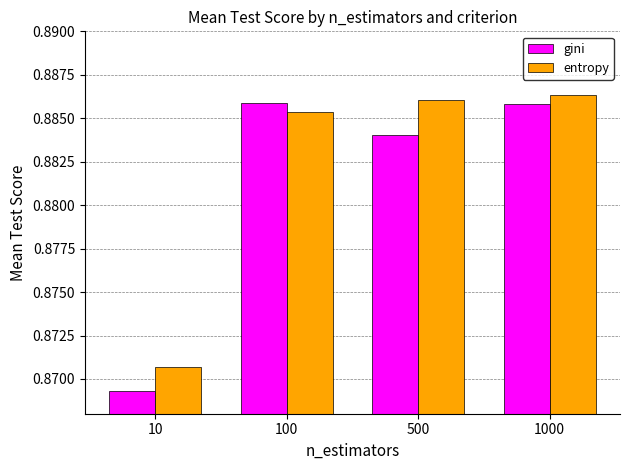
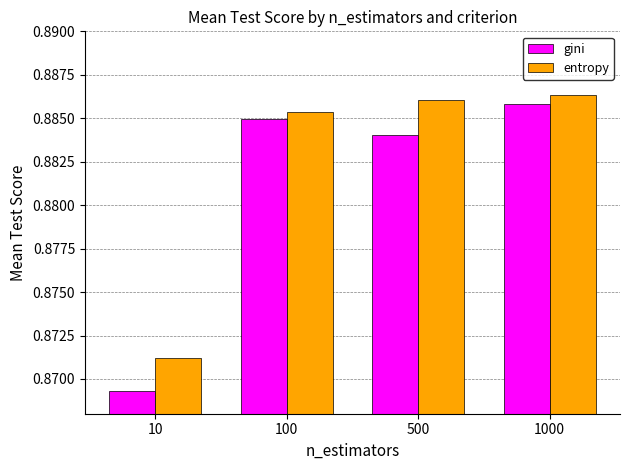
entropy, 10: 0.8707 -> 0.8712
gini, 100: 0.8859 -> 0.8849
